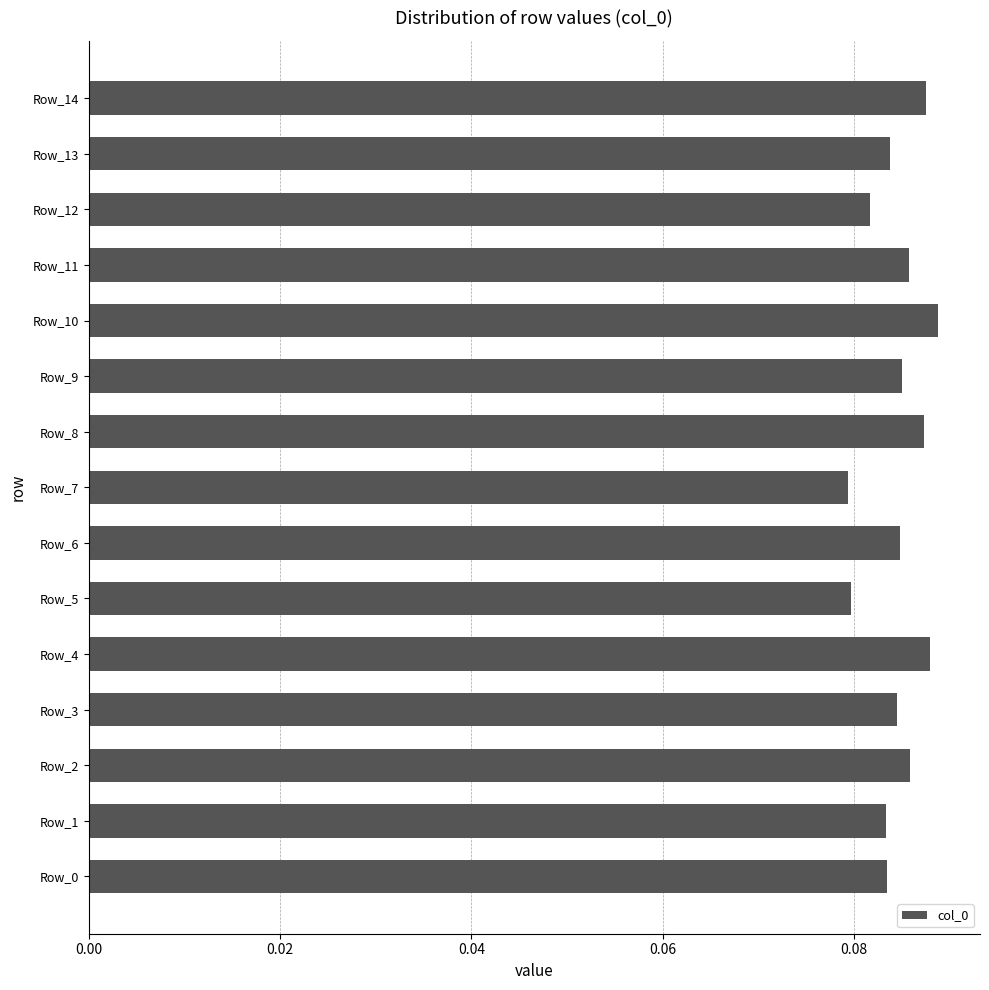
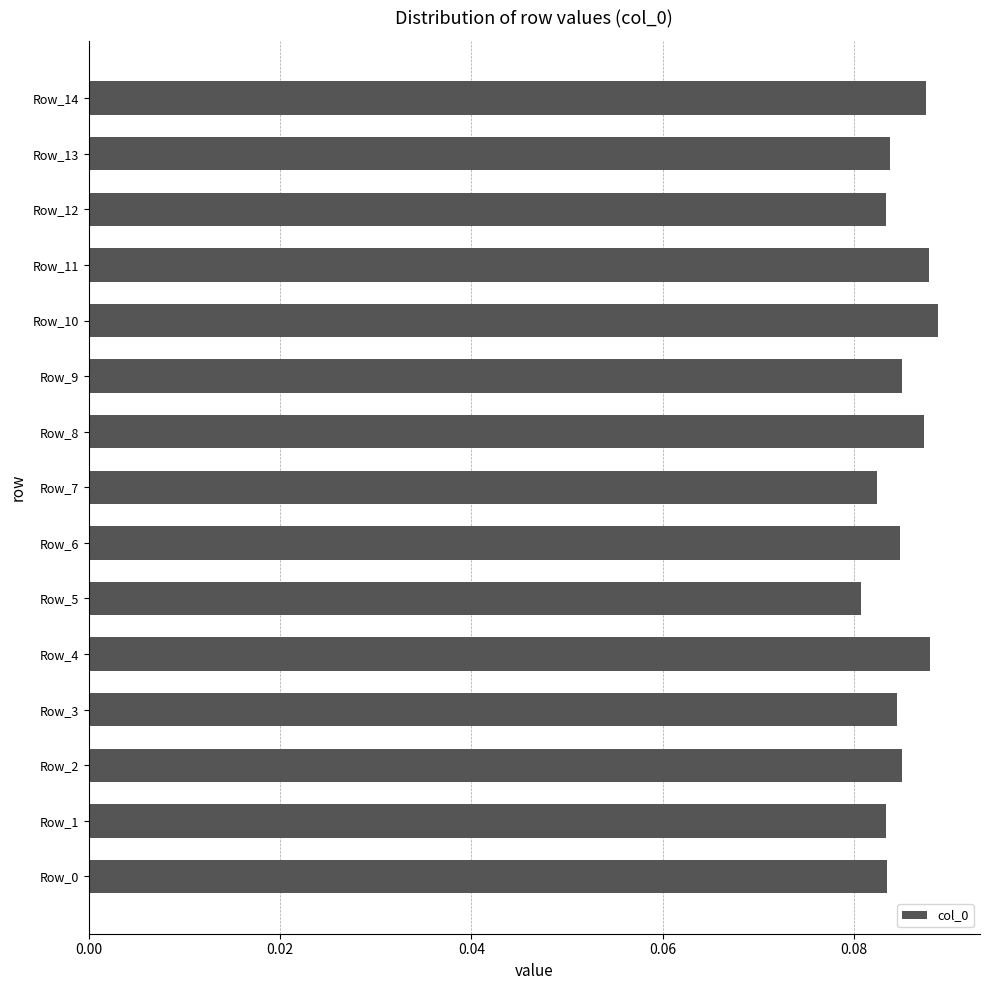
Row_12: 0.082 -> 0.083
Row_11: 0.086 -> 0.088
Row_7: 0.079 -> 0.082
Row_5: 0.080 -> 0.081
Row_2: 0.086 -> 0.085
